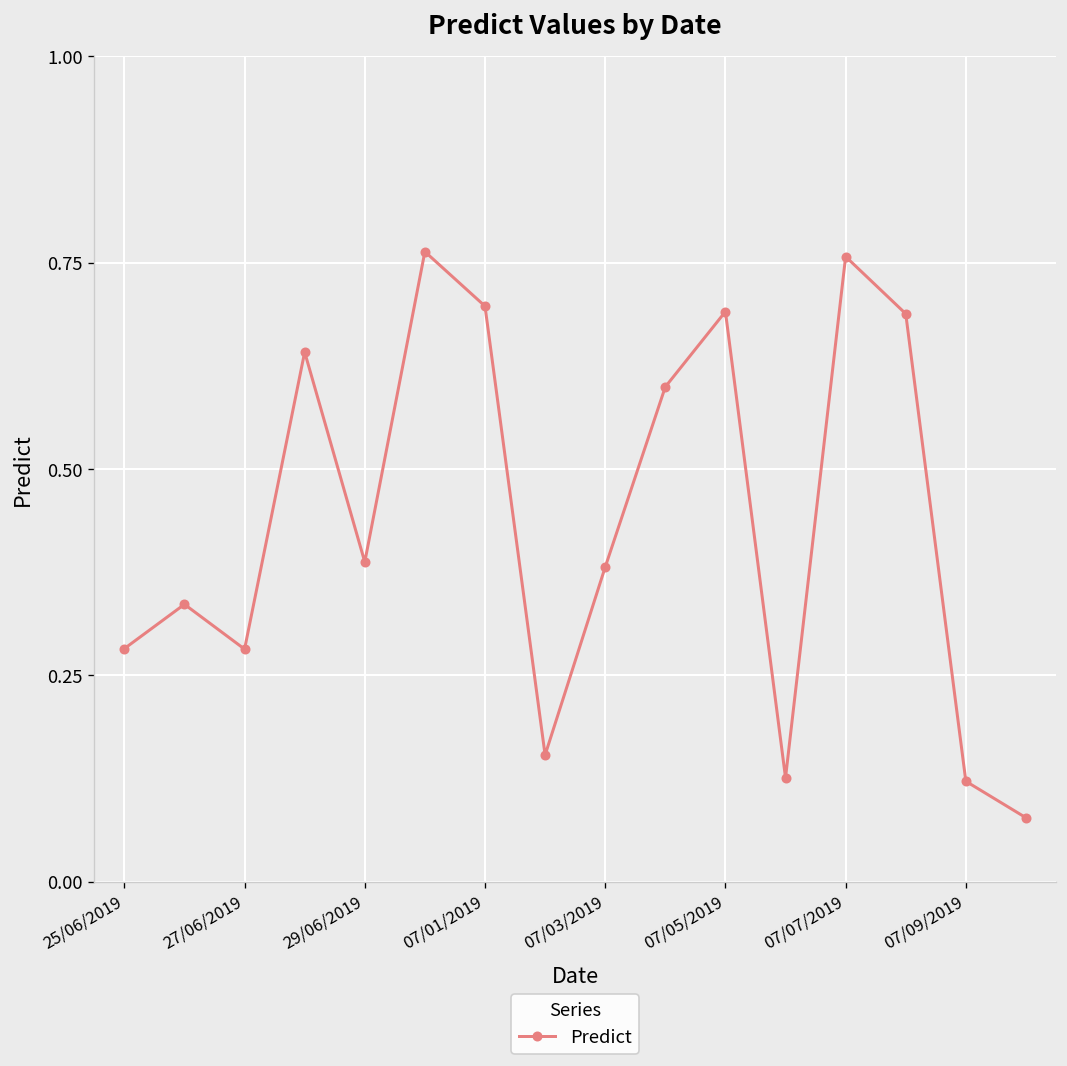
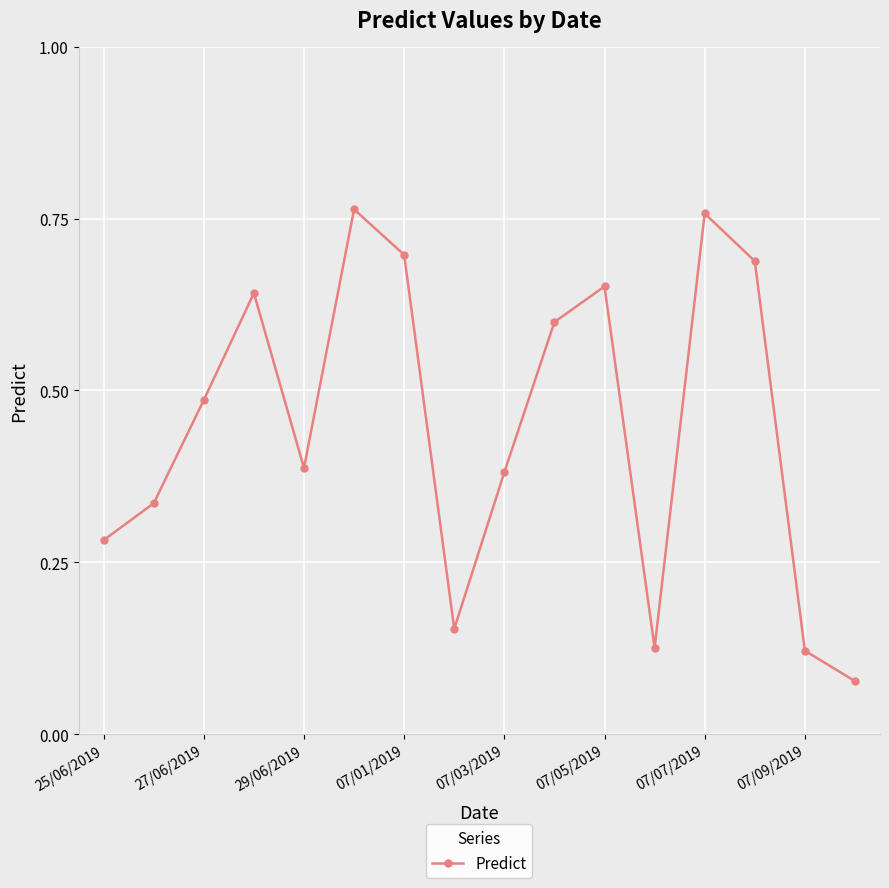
27/06/2019: 0.28 -> 0.49
07/05/2019: 0.69 -> 0.65
